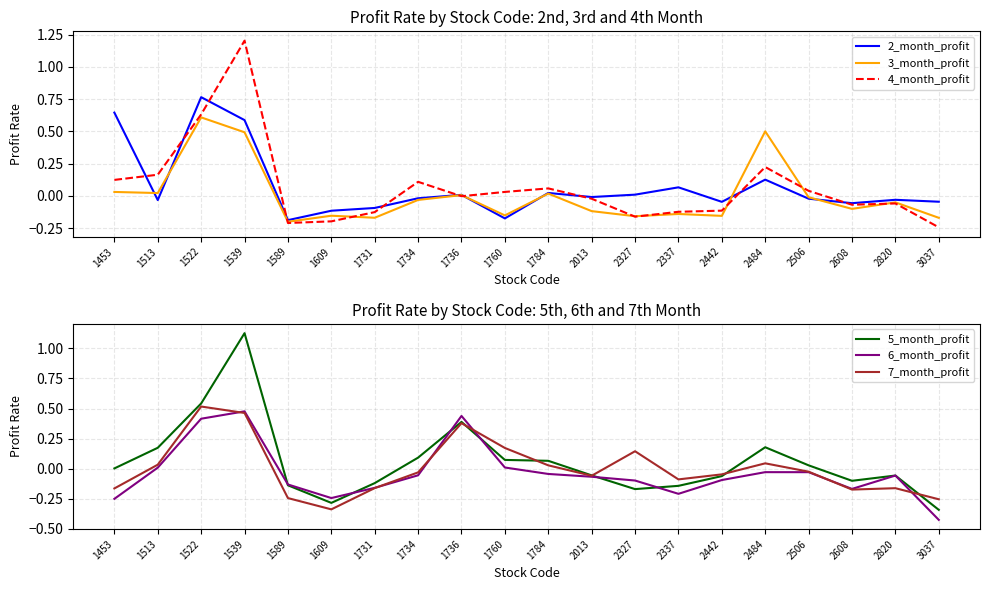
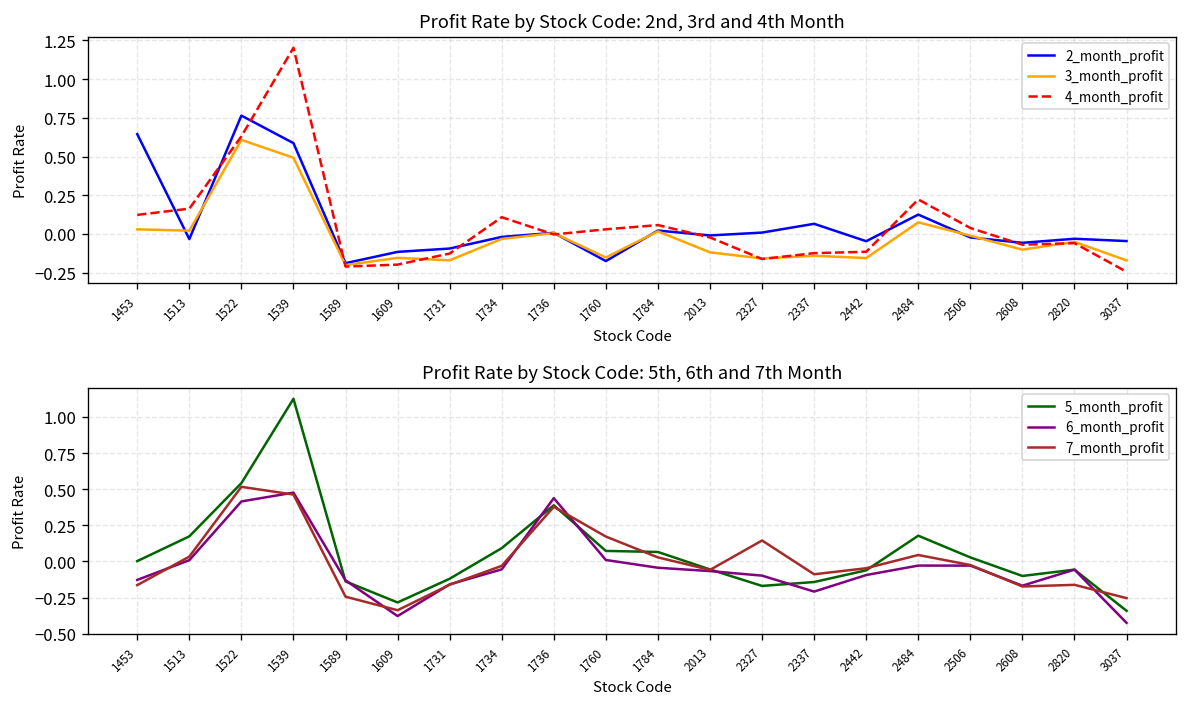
Profit Rate by Stock Code: 2nd, 3rd and 4th Month, 3_month_profit, 2484: 0.50 -> 0.07
Profit Rate by Stock Code: 5th, 6th and 7th Month, 6_month_profit, 1453: -0.25 -> -0.13
Profit Rate by Stock Code: 5th, 6th and 7th Month, 6_month_profit, 1609: -0.24 -> -0.38
